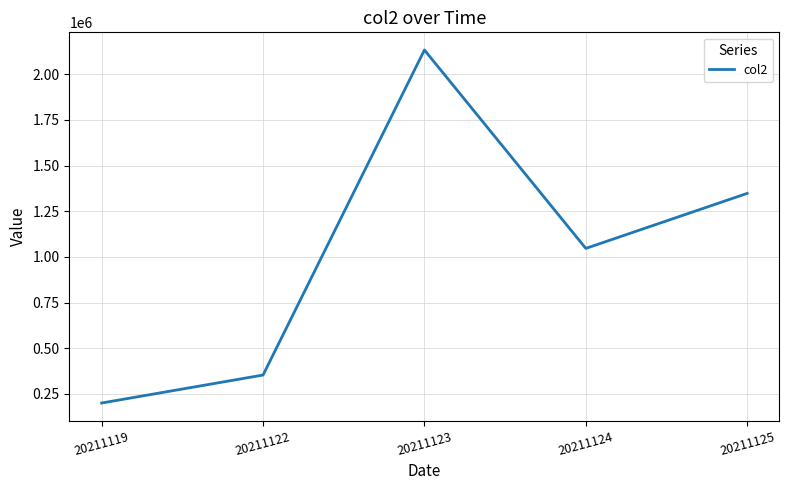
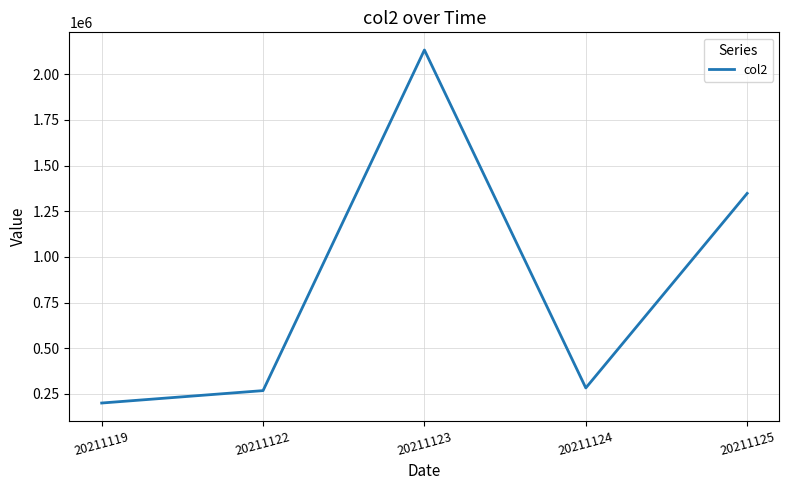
20211122: 350000 -> 270000
20211124: 1050000 -> 280000
